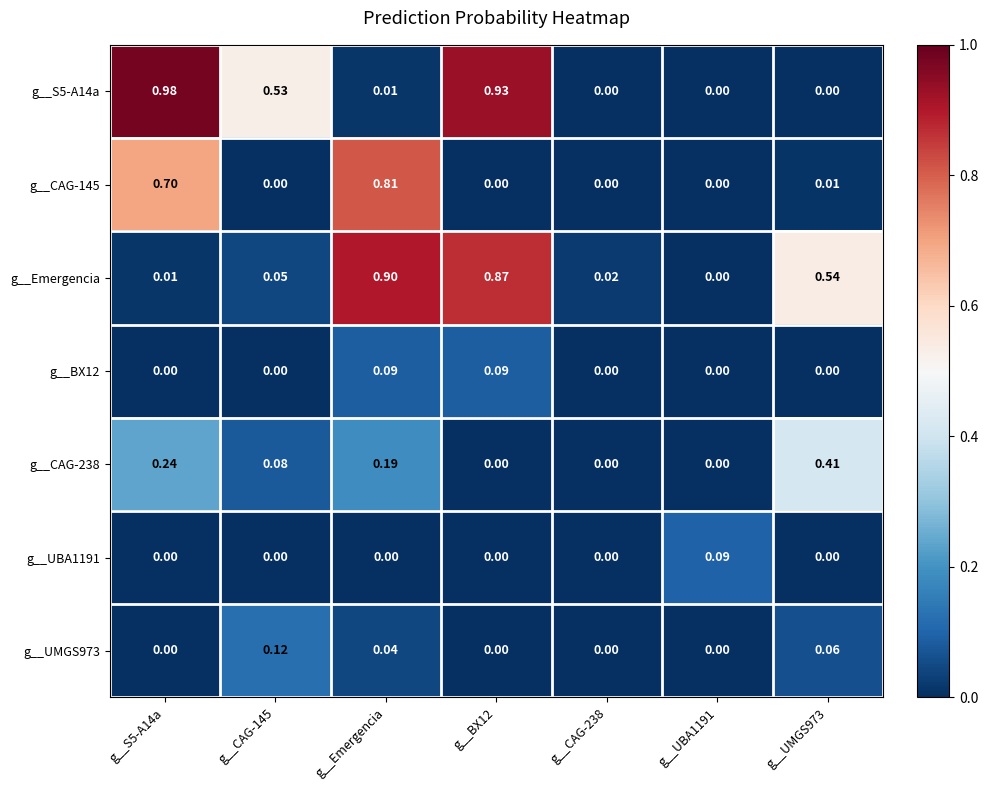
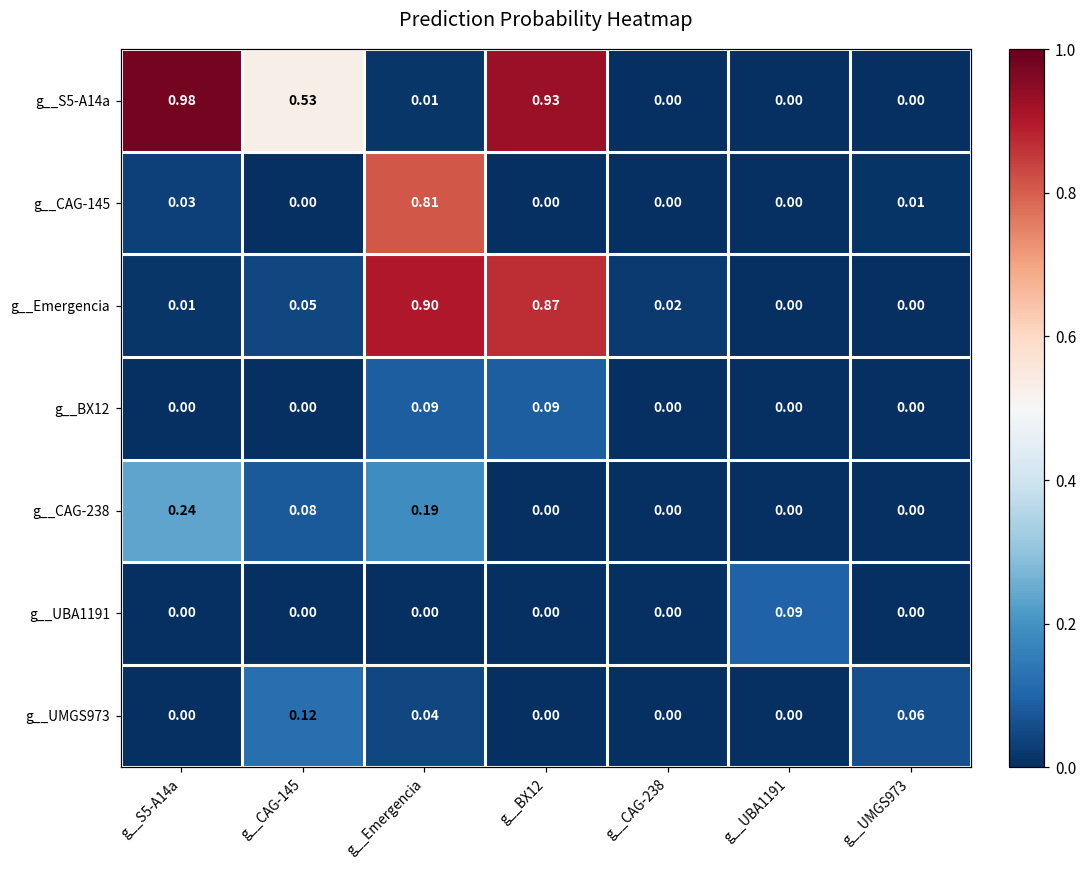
g__CAG-145, g__S5-A14a: 0.70 -> 0.03
g__Emergencia, g__UMGS973: 0.54 -> 0.00
g__CAG-238, g__UMGS973: 0.41 -> 0.00
